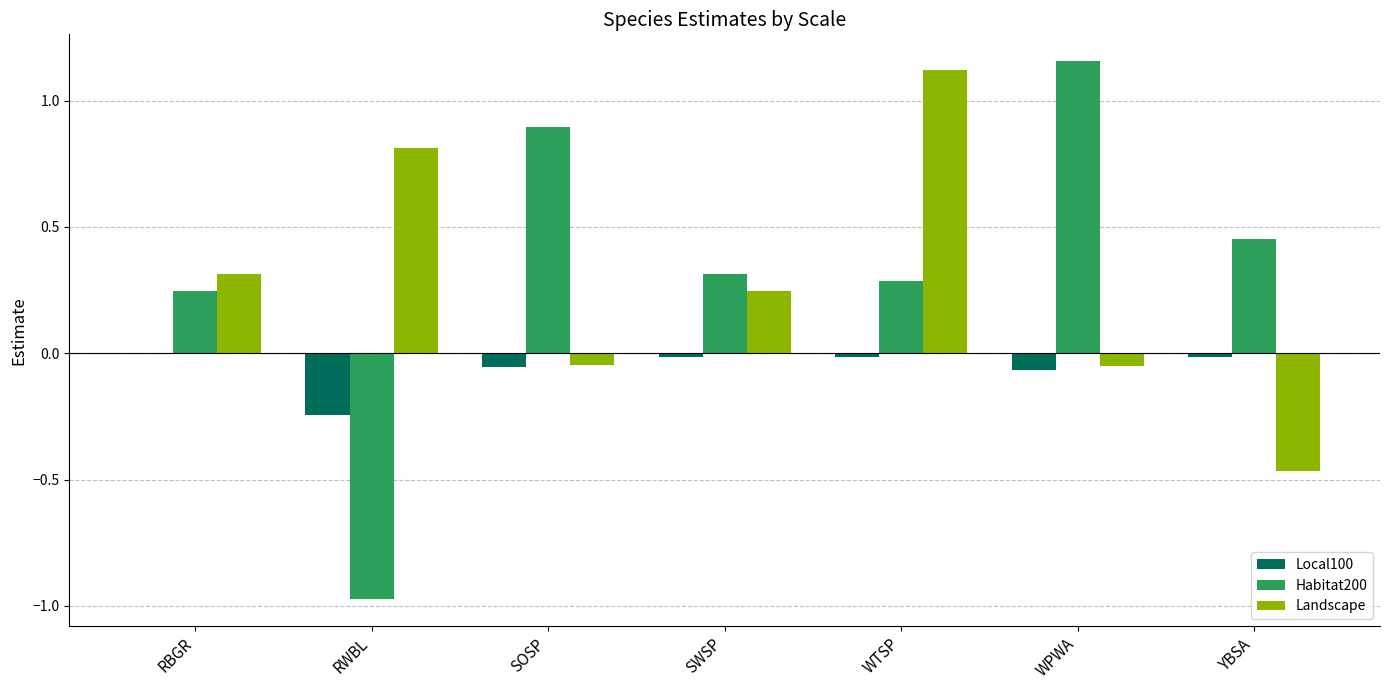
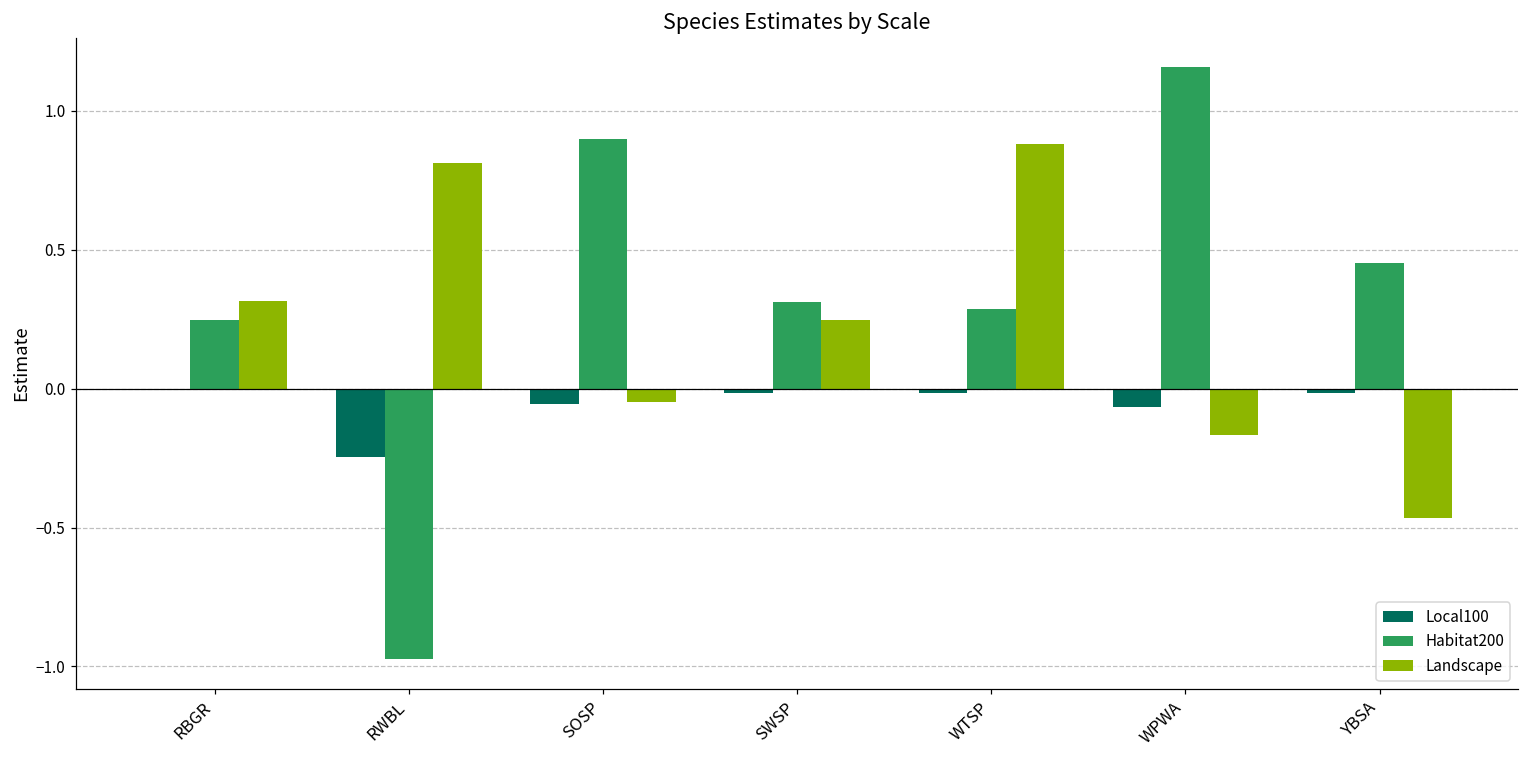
Landscape, WTSP: 1.12 -> 0.88
Landscape, WPWA: -0.05 -> -0.17
